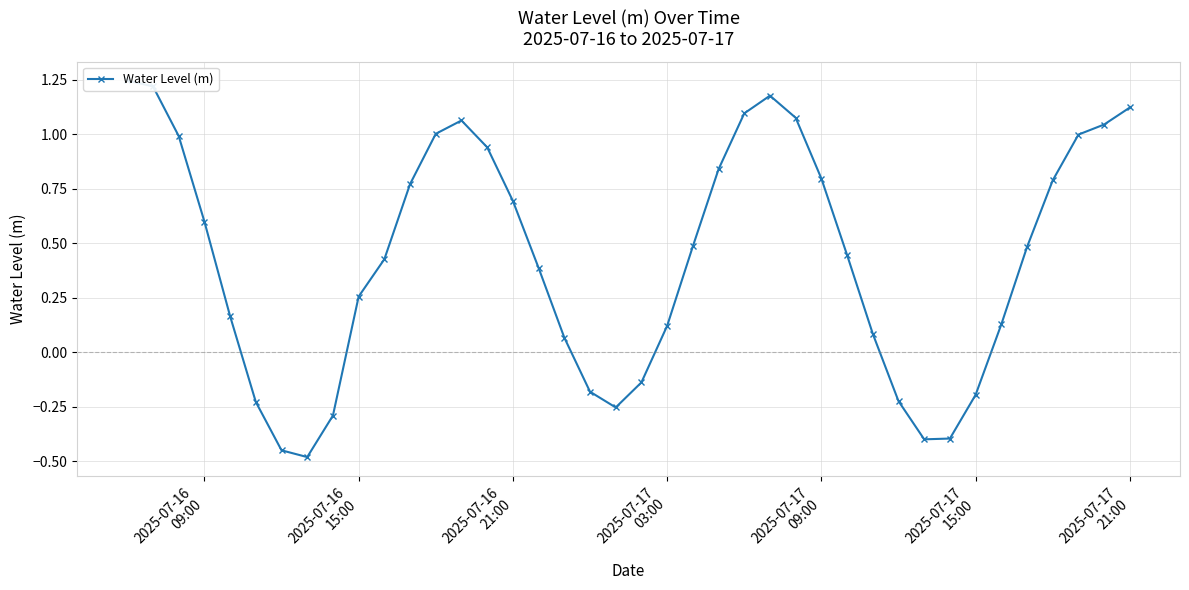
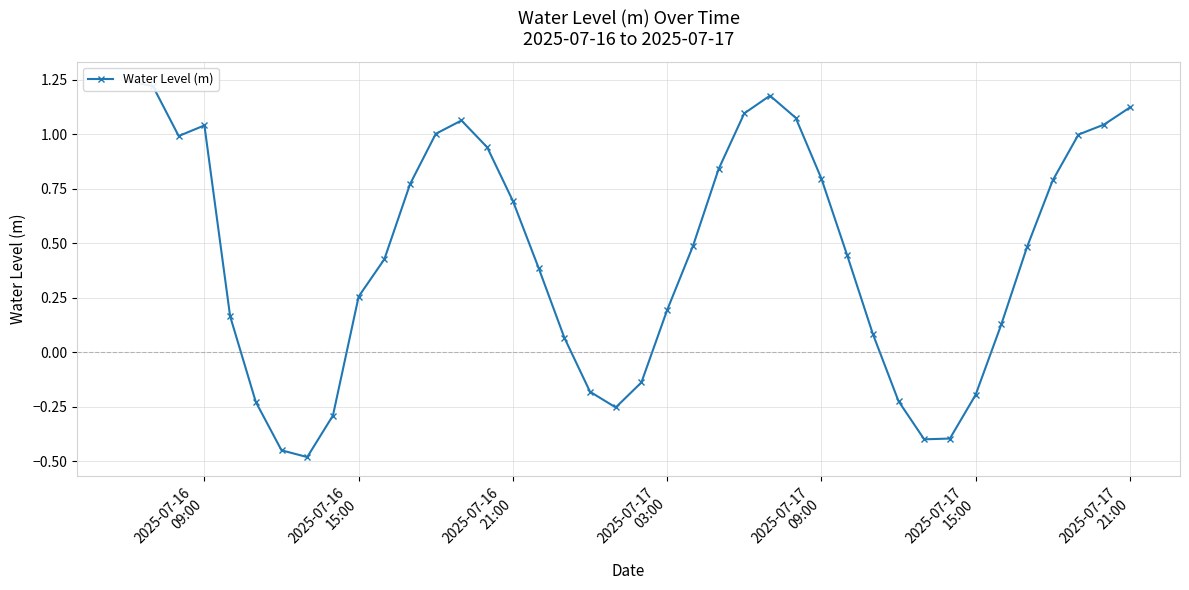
2025-07-16 09:00: 0.60 -> 1.04
2025-07-17 03:00: 0.12 -> 0.19
